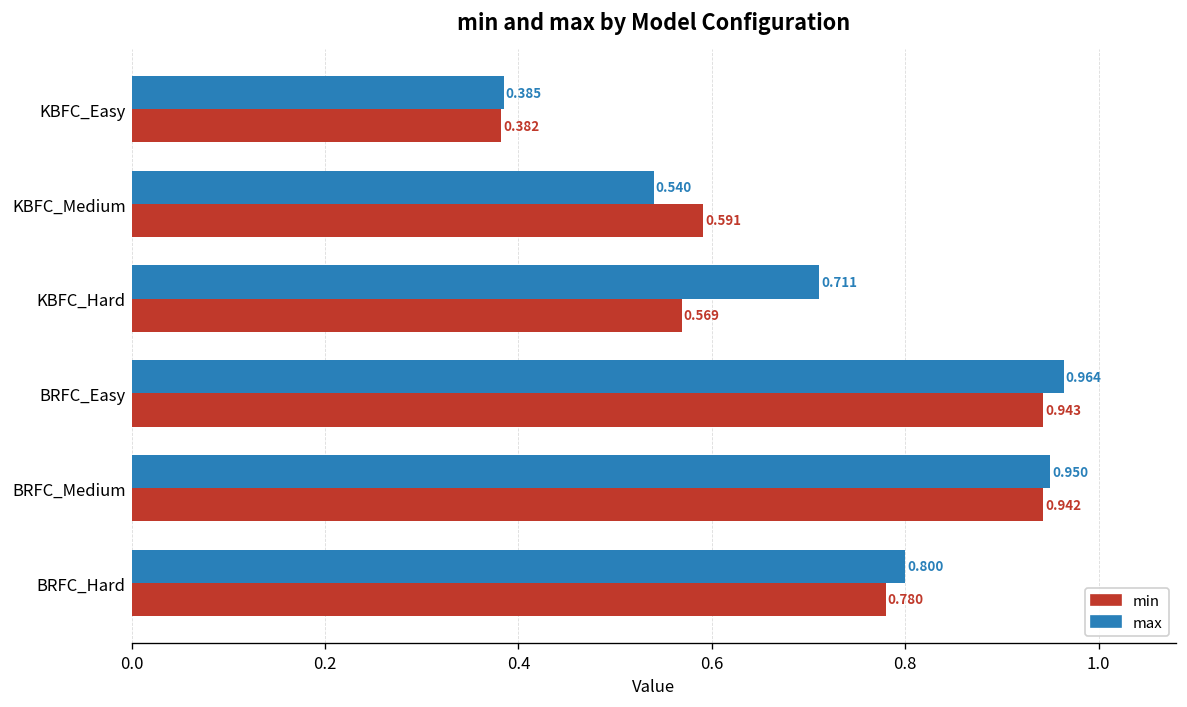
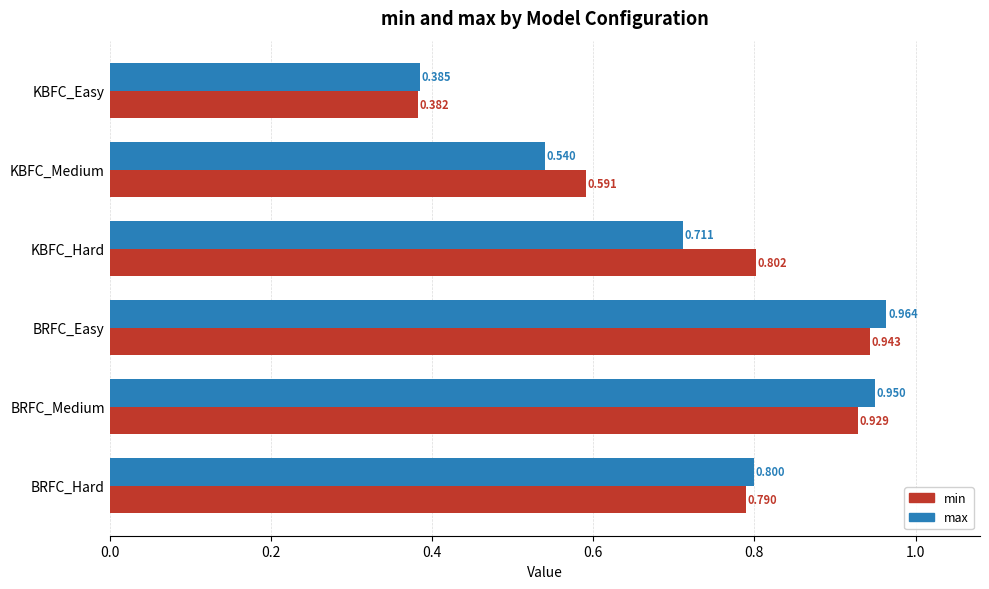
min, KBFC_Hard: 0.569 -> 0.802
min, BRFC_Medium: 0.942 -> 0.929
min, BRFC_Hard: 0.780 -> 0.790
